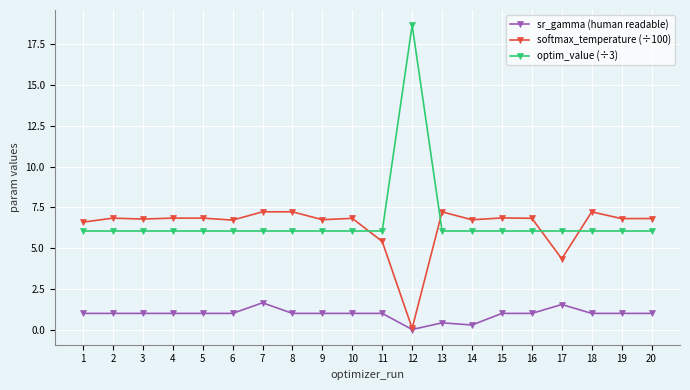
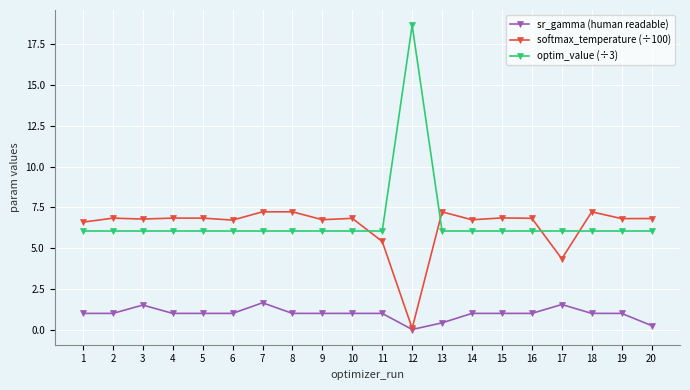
sr_gamma (human readable), 3: 1.0 -> 1.5
sr_gamma (human readable), 14: 0.3 -> 1.0
sr_gamma (human readable), 20: 1.0 -> 0.2
